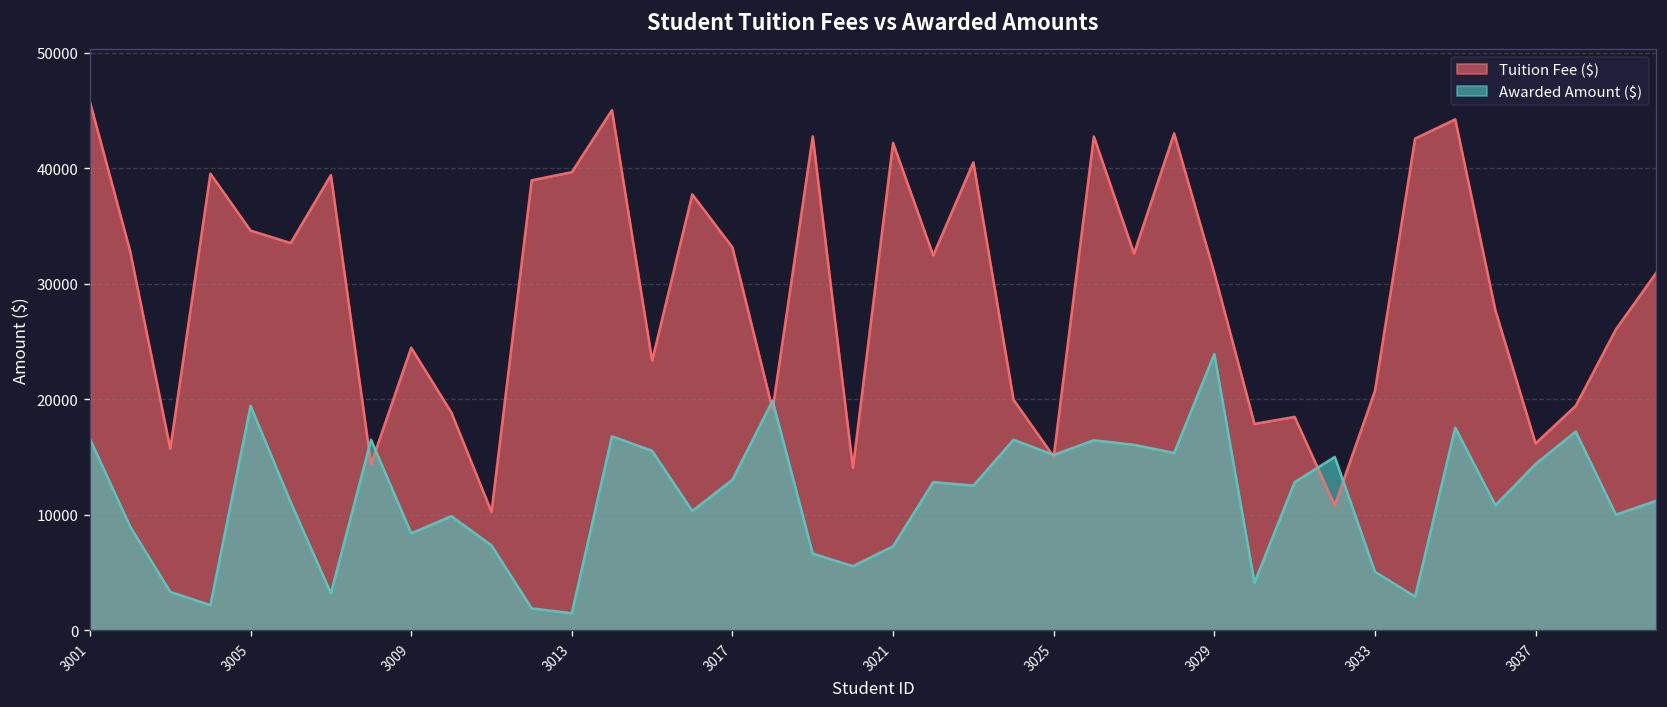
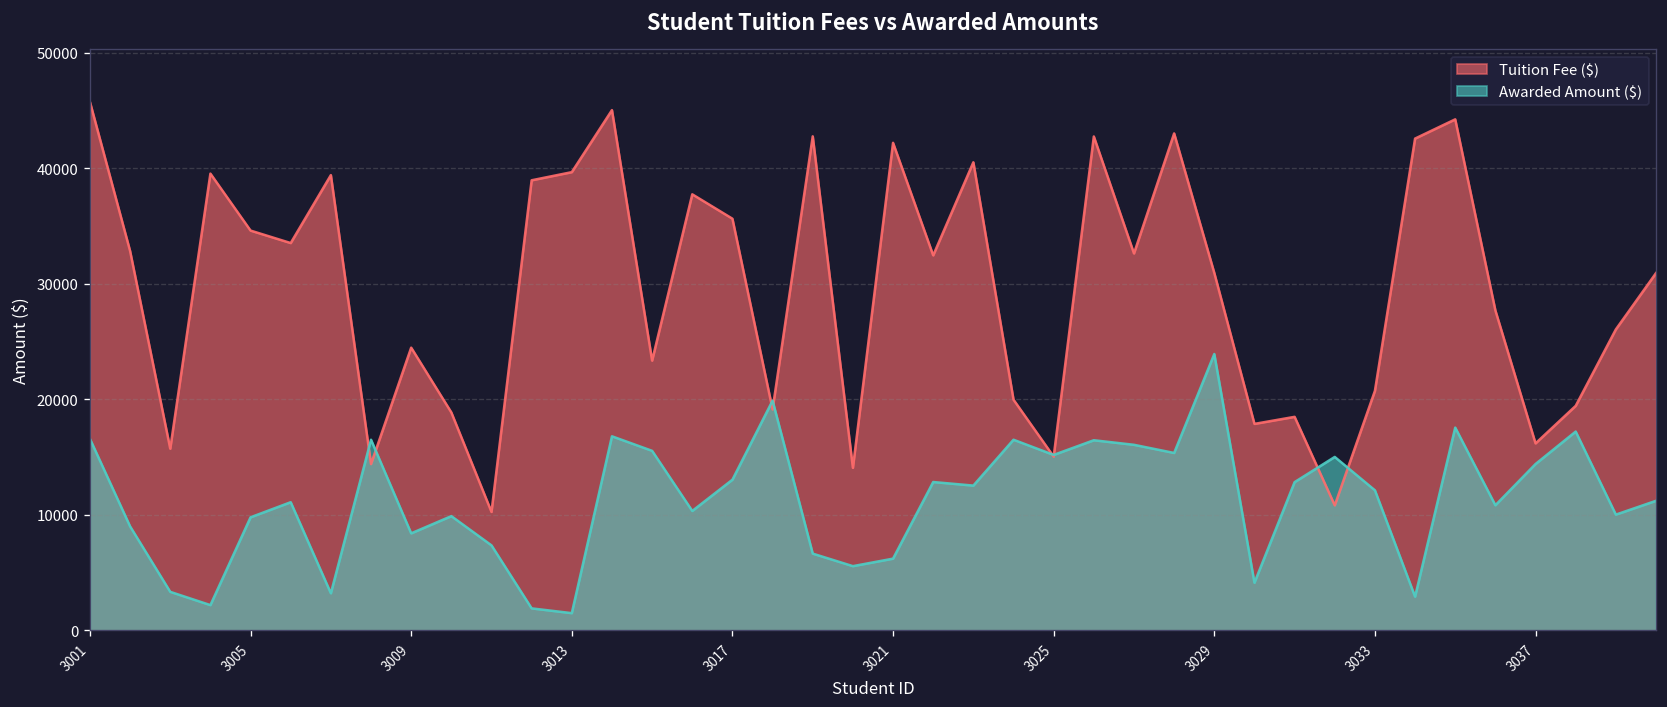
Awarded Amount ($), 3005: 19000 -> 10000
Tuition Fee ($), 3017: 33000 -> 36000
Awarded Amount ($), 3021: 7000 -> 6000
Awarded Amount ($), 3033: 5000 -> 12000
